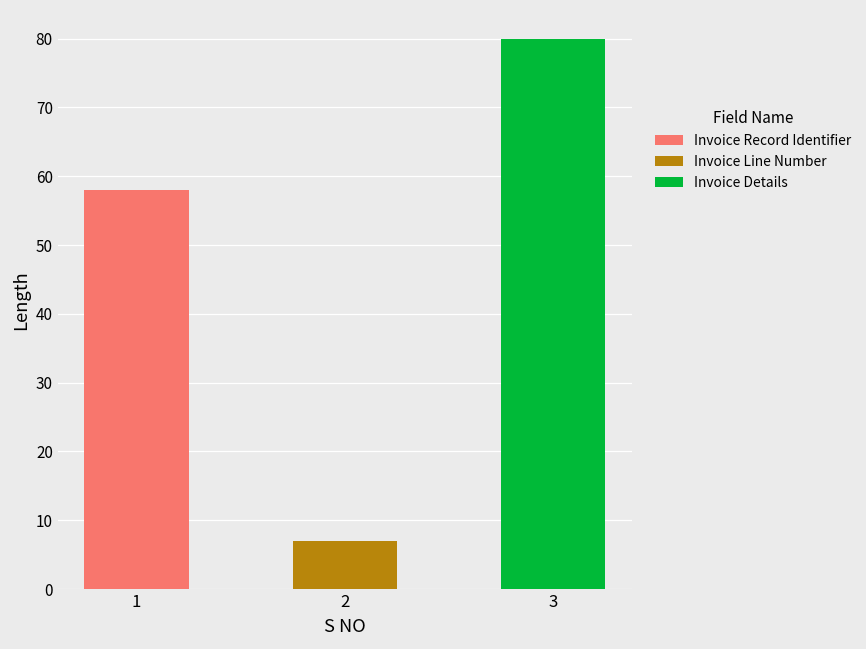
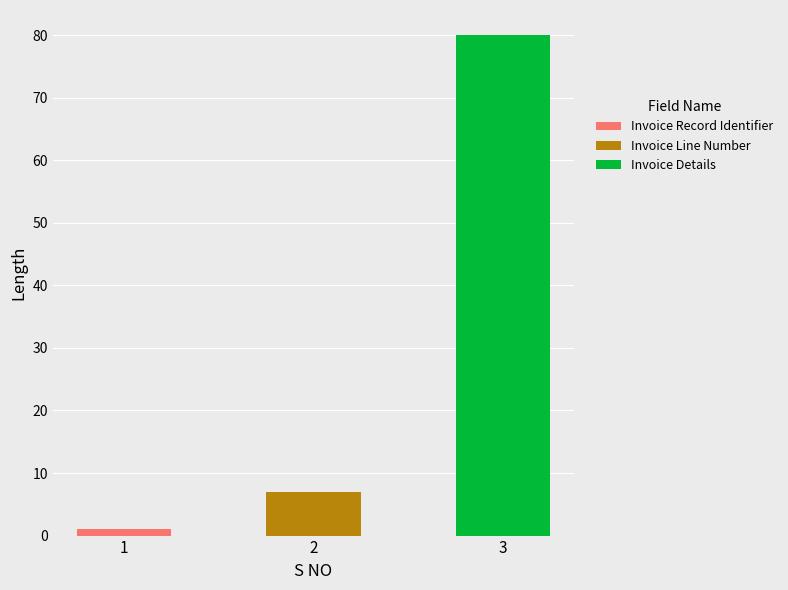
1: 58 -> 1
